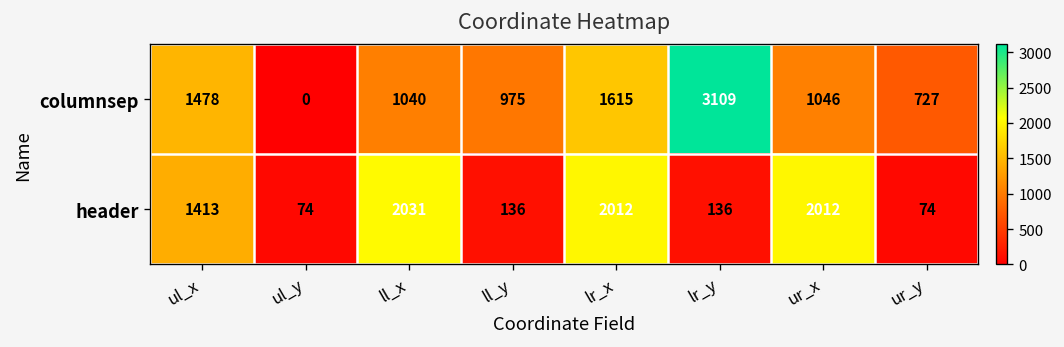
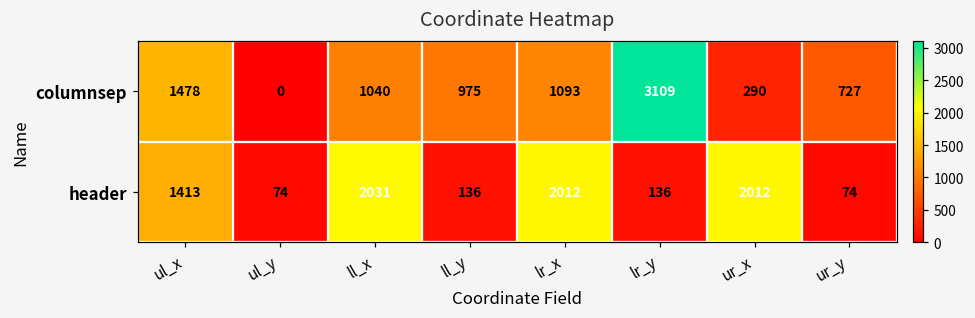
columnsep, lr_x: 1615 -> 1093
columnsep, ur_x: 1046 -> 290
